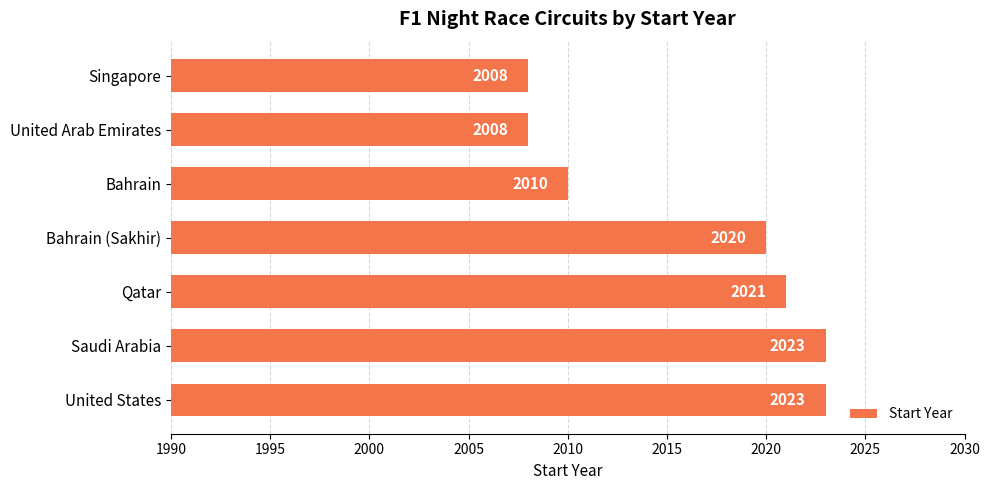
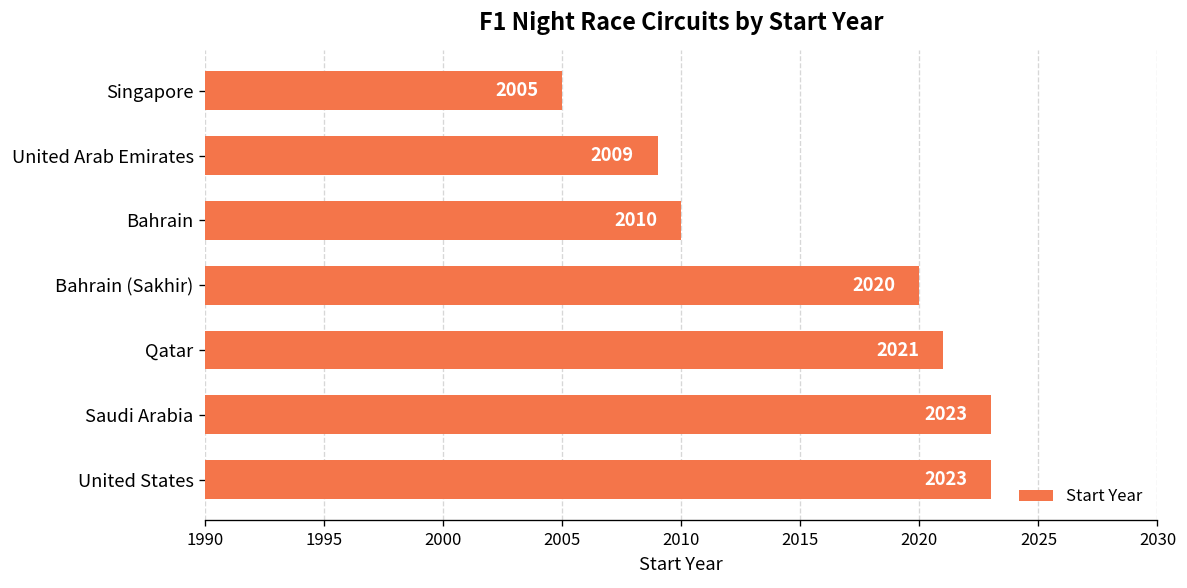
Singapore: 2008 -> 2005
United Arab Emirates: 2008 -> 2009
